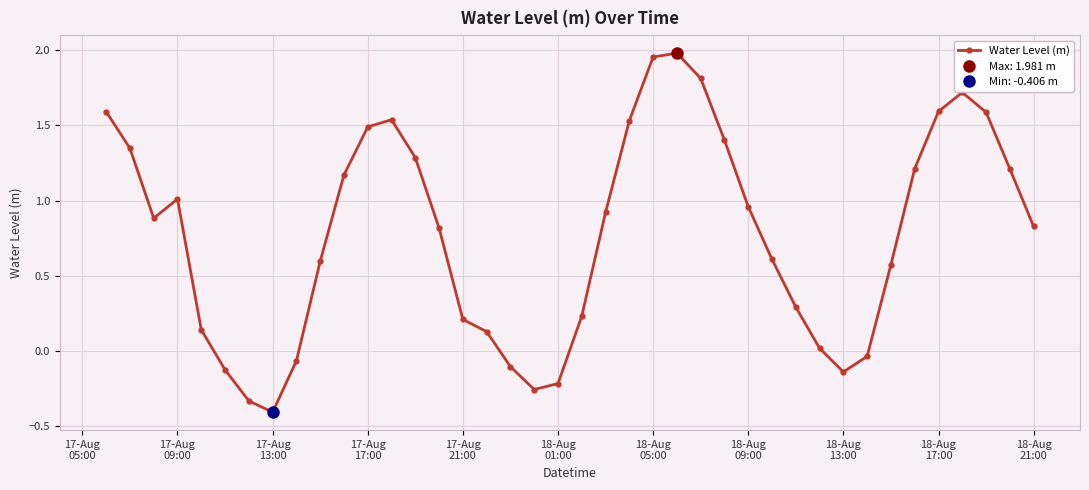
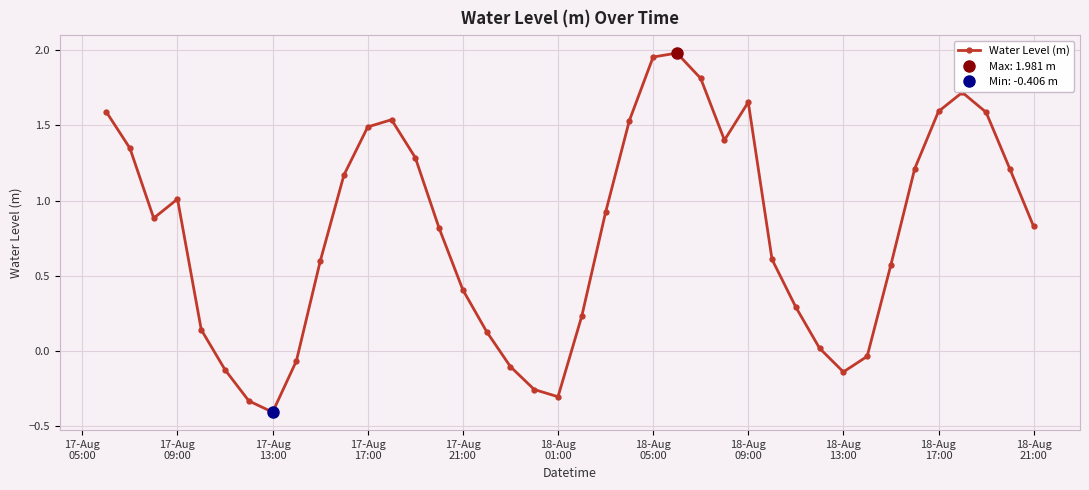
Water Level (m), 17-Aug 21:00: 0.21 -> 0.41
Water Level (m), 18-Aug 01:00: -0.22 -> -0.30
Water Level (m), 18-Aug 09:00: 0.96 -> 1.65
